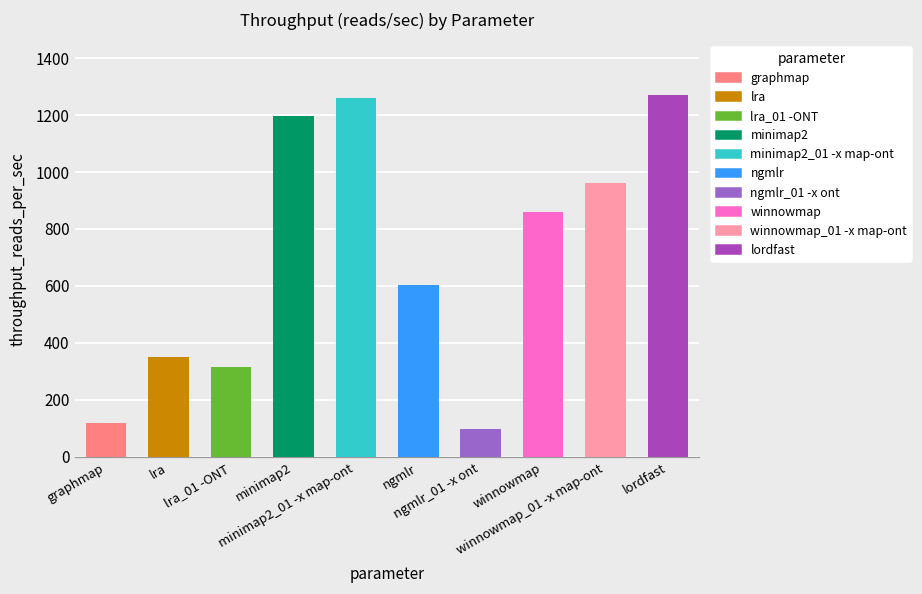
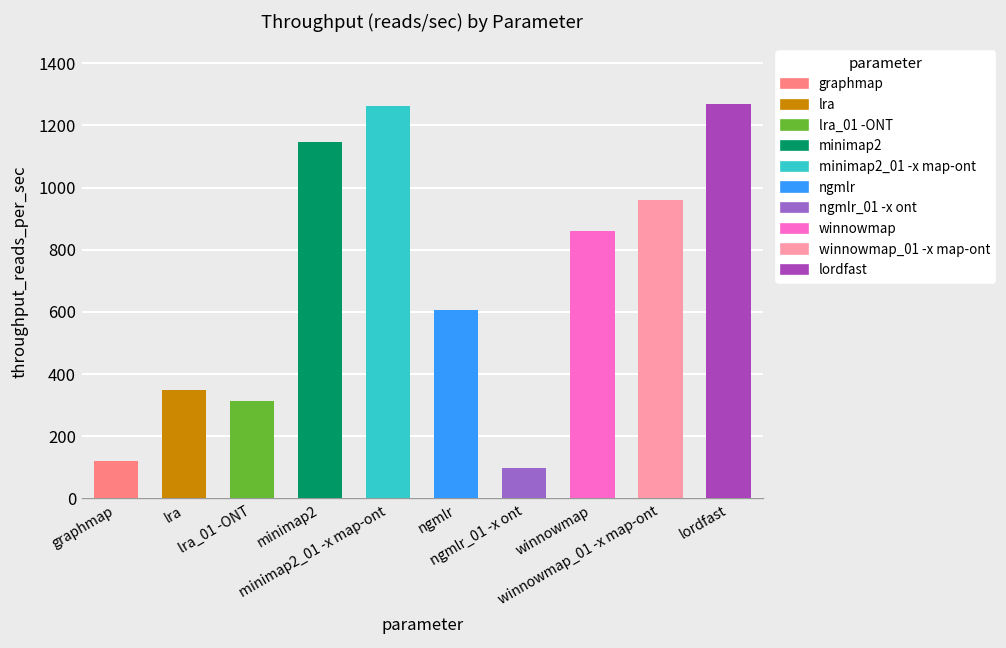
minimap2: 1200 -> 1150
